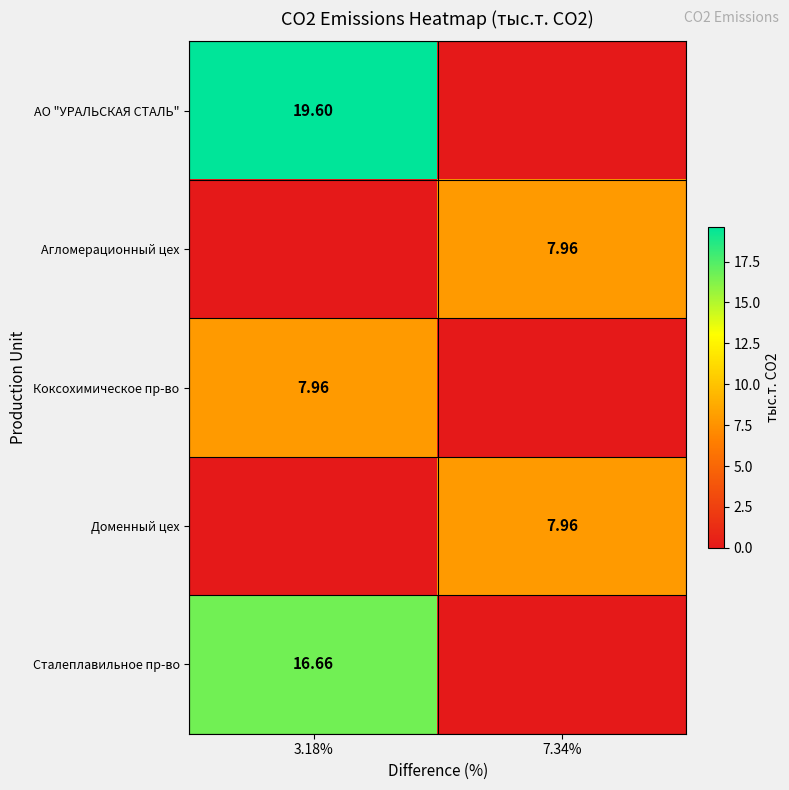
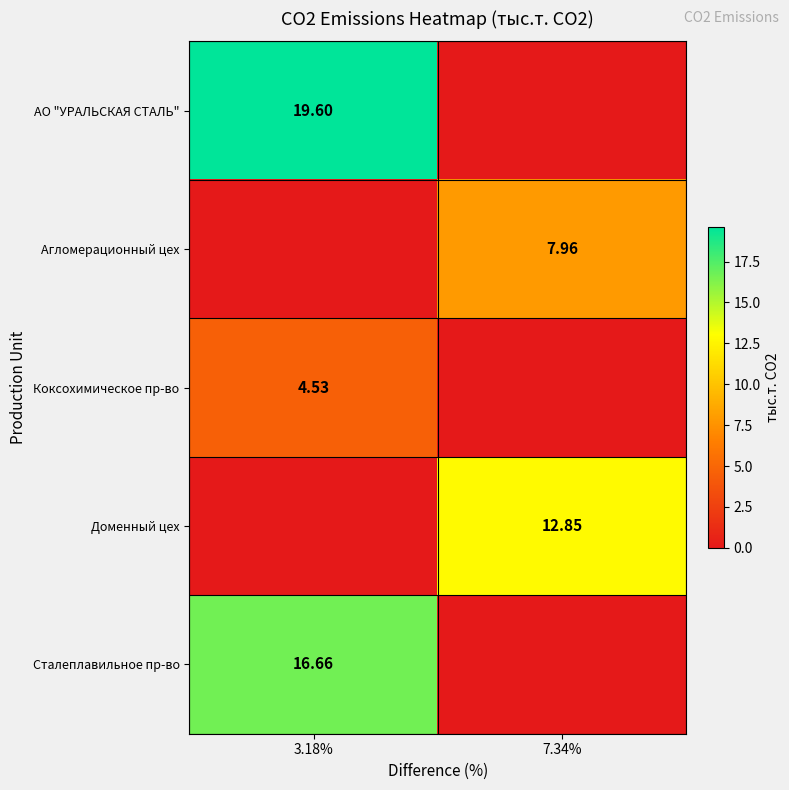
Коксохимическое пр-во, 3.18%: 7.96 -> 4.53
Доменный цех, 7.34%: 7.96 -> 12.85
